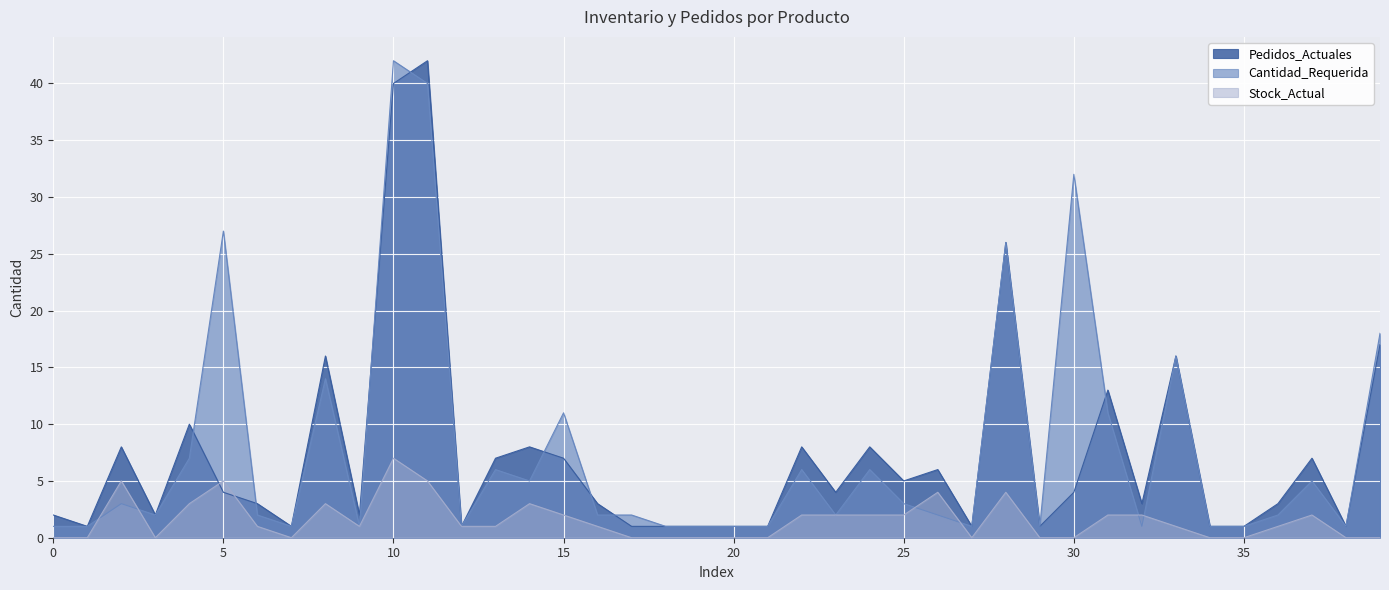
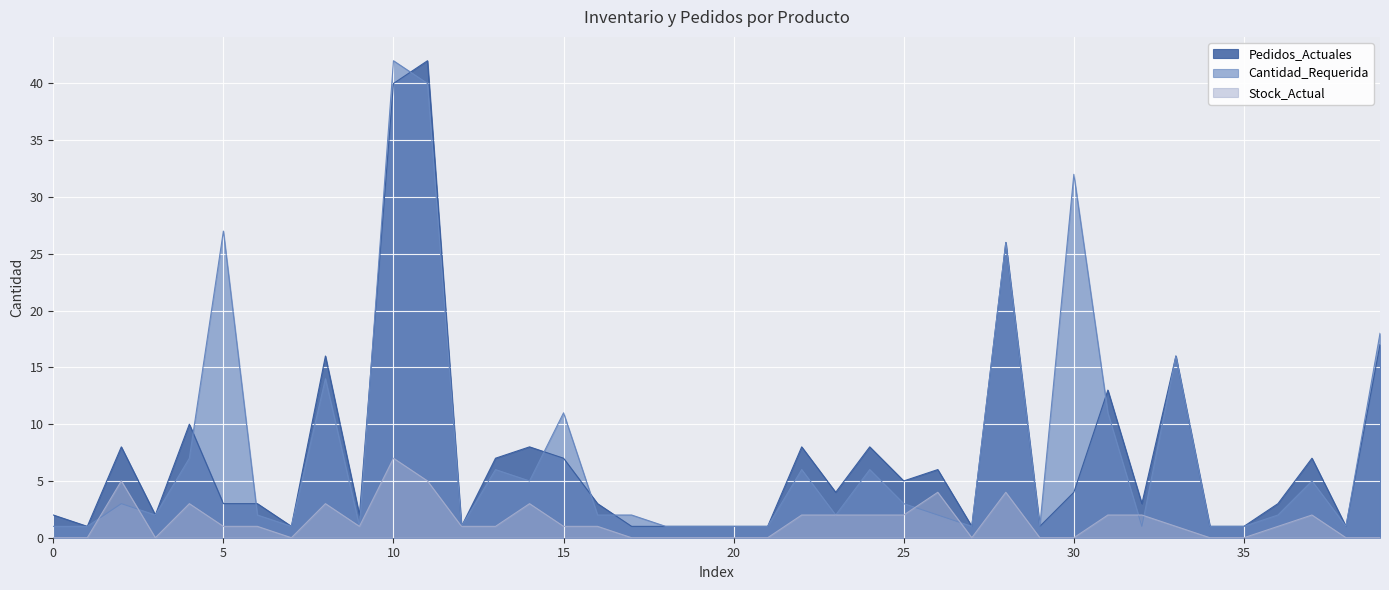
Pedidos_Actuales, 5: 4 -> 3
Stock_Actual, 5: 5 -> 1
Stock_Actual, 15: 2 -> 1
